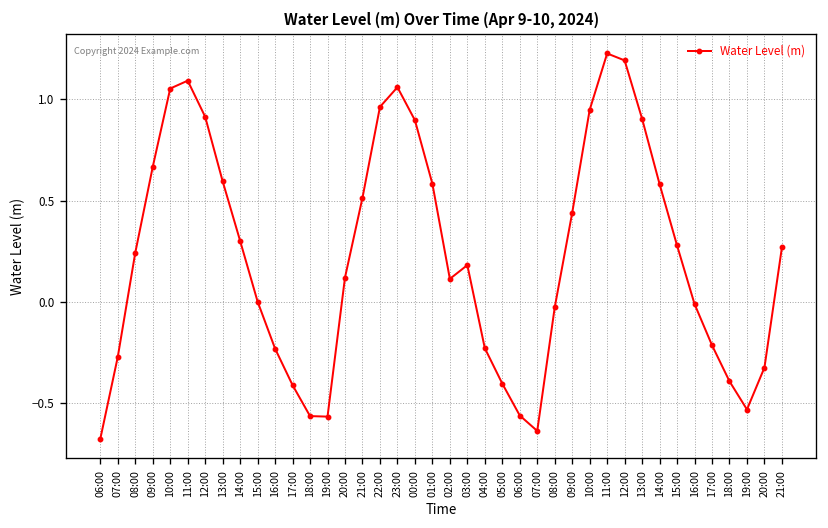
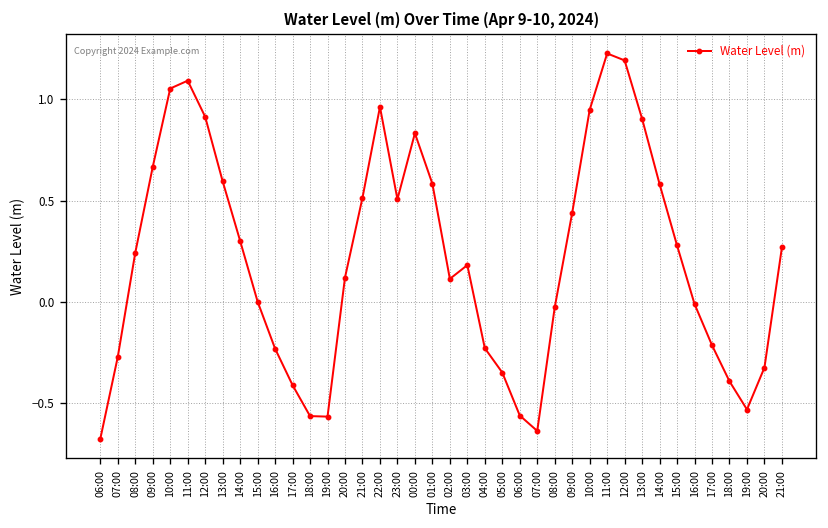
23:00: 1.06 -> 0.51
00:00: 0.90 -> 0.83
05:00: -0.40 -> -0.35
